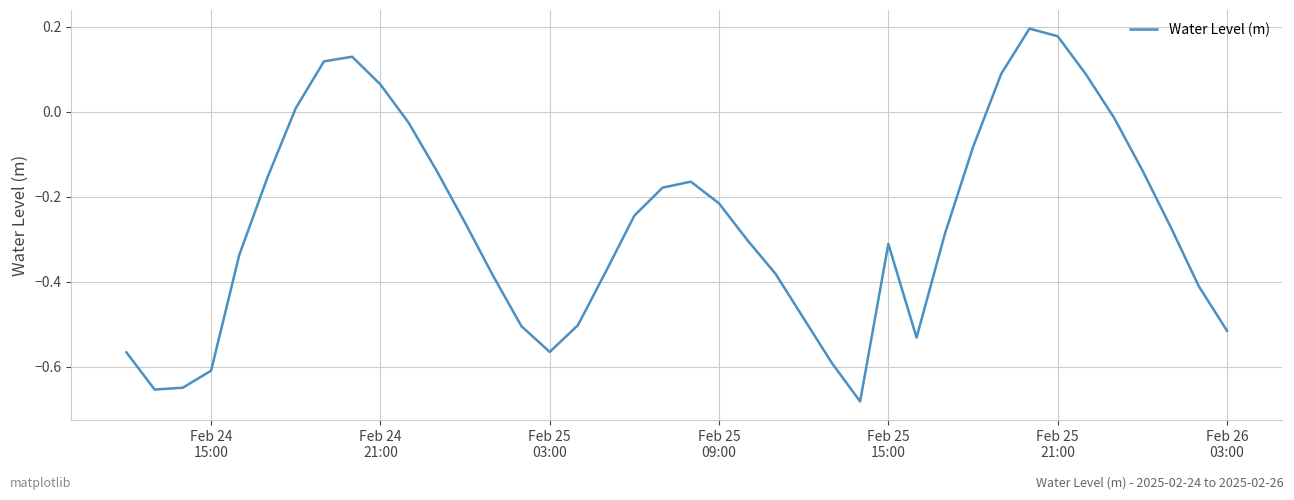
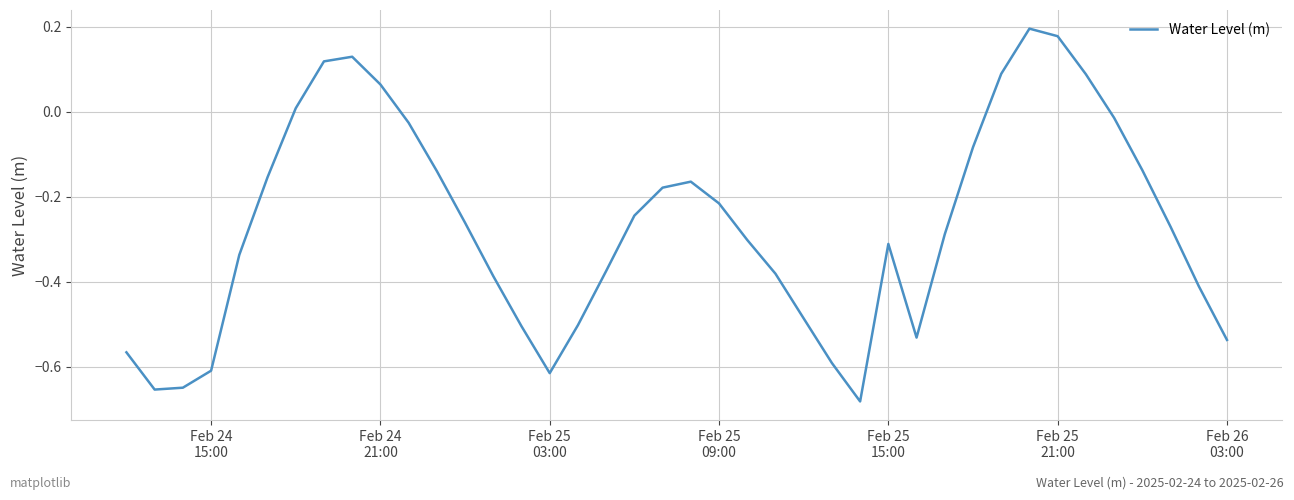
Feb 25 03:00: -0.57 -> -0.61
Feb 26 03:00: -0.52 -> -0.54
